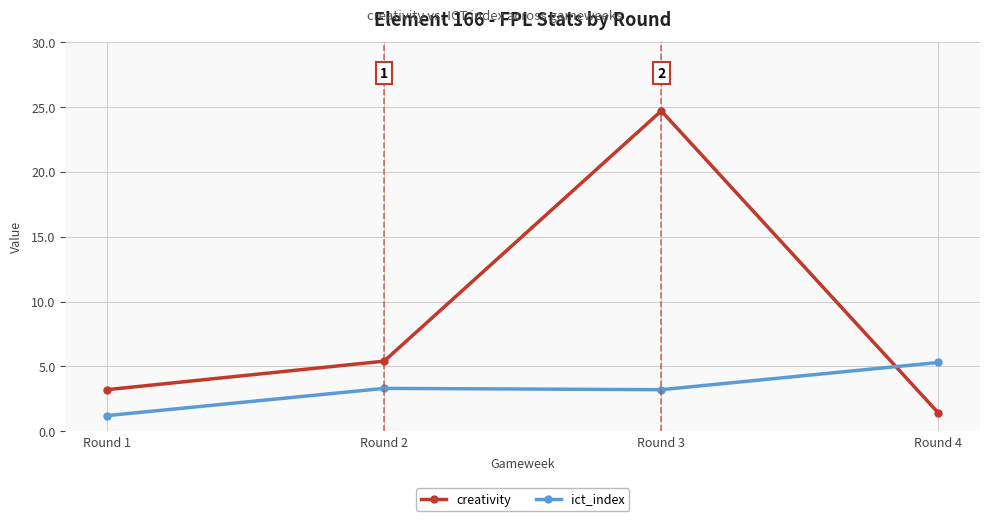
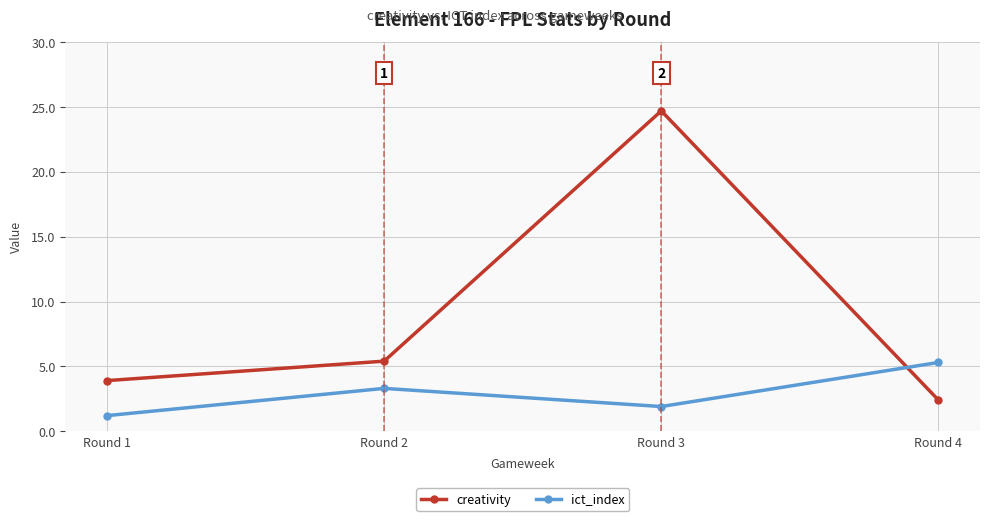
creativity, Round 1: 3.2 -> 3.9
ict_index, Round 3: 3.2 -> 1.9
creativity, Round 4: 1.4 -> 2.4
